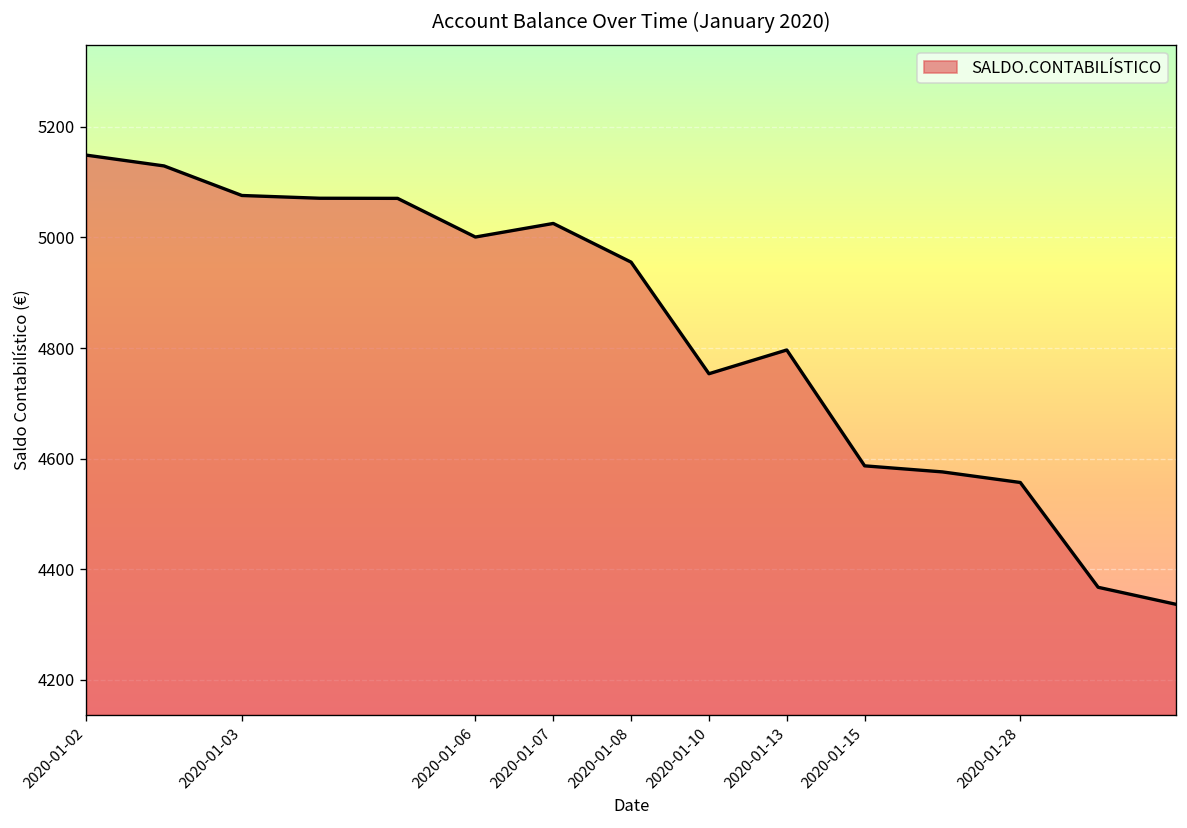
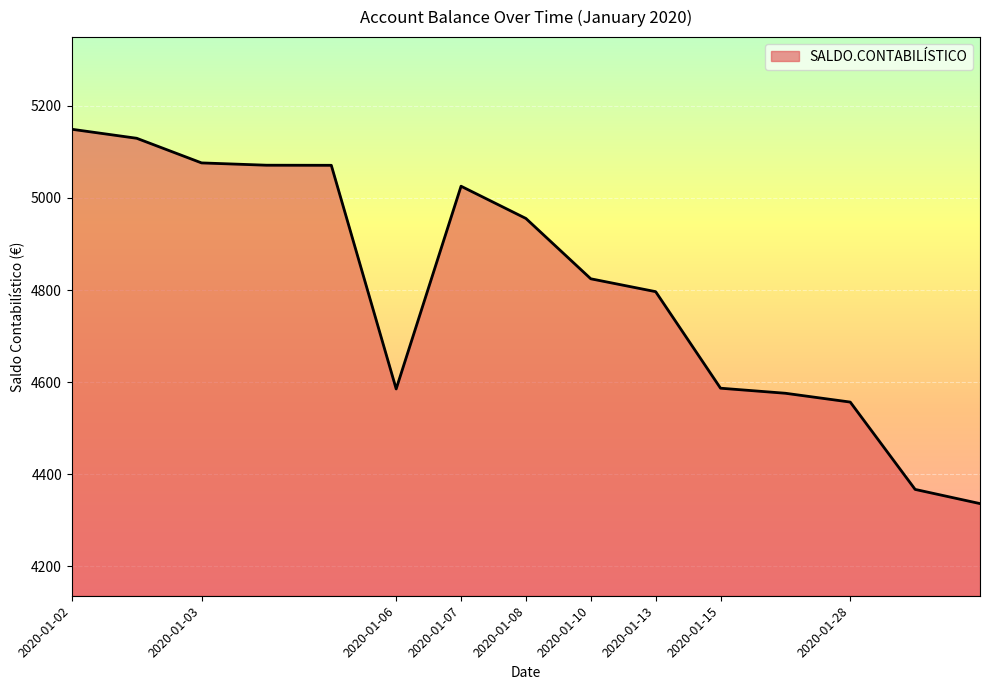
2020-01-06: 5000 -> 4590
2020-01-10: 4750 -> 4820
